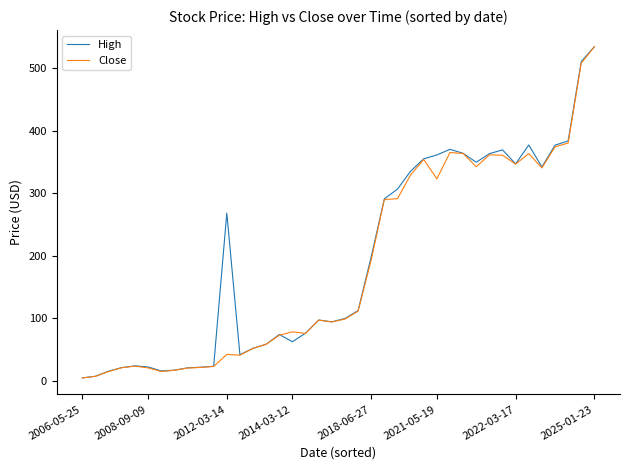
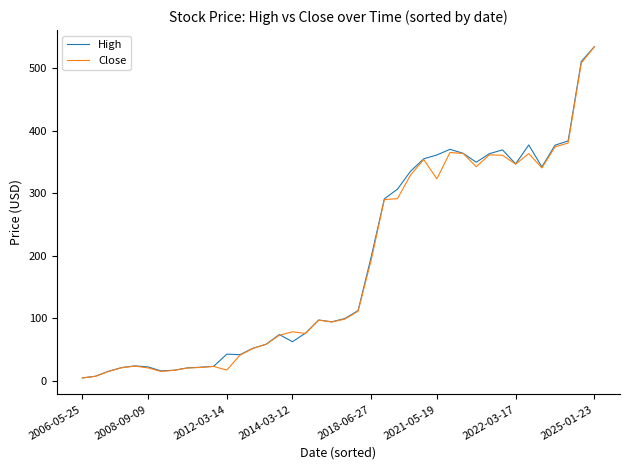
High, 2012-03-14: 270 -> 40
Close, 2012-03-14: 40 -> 20
